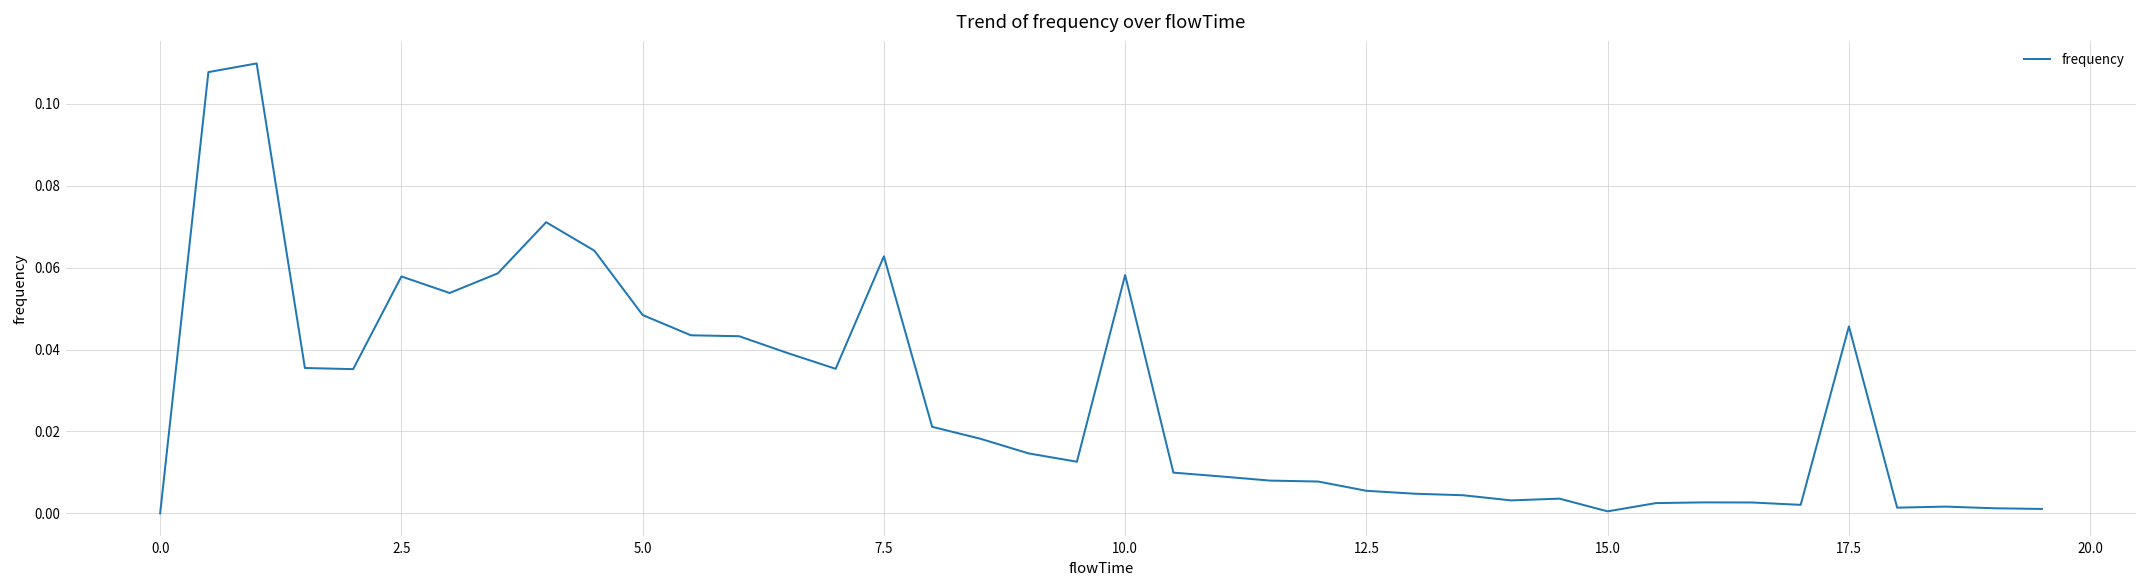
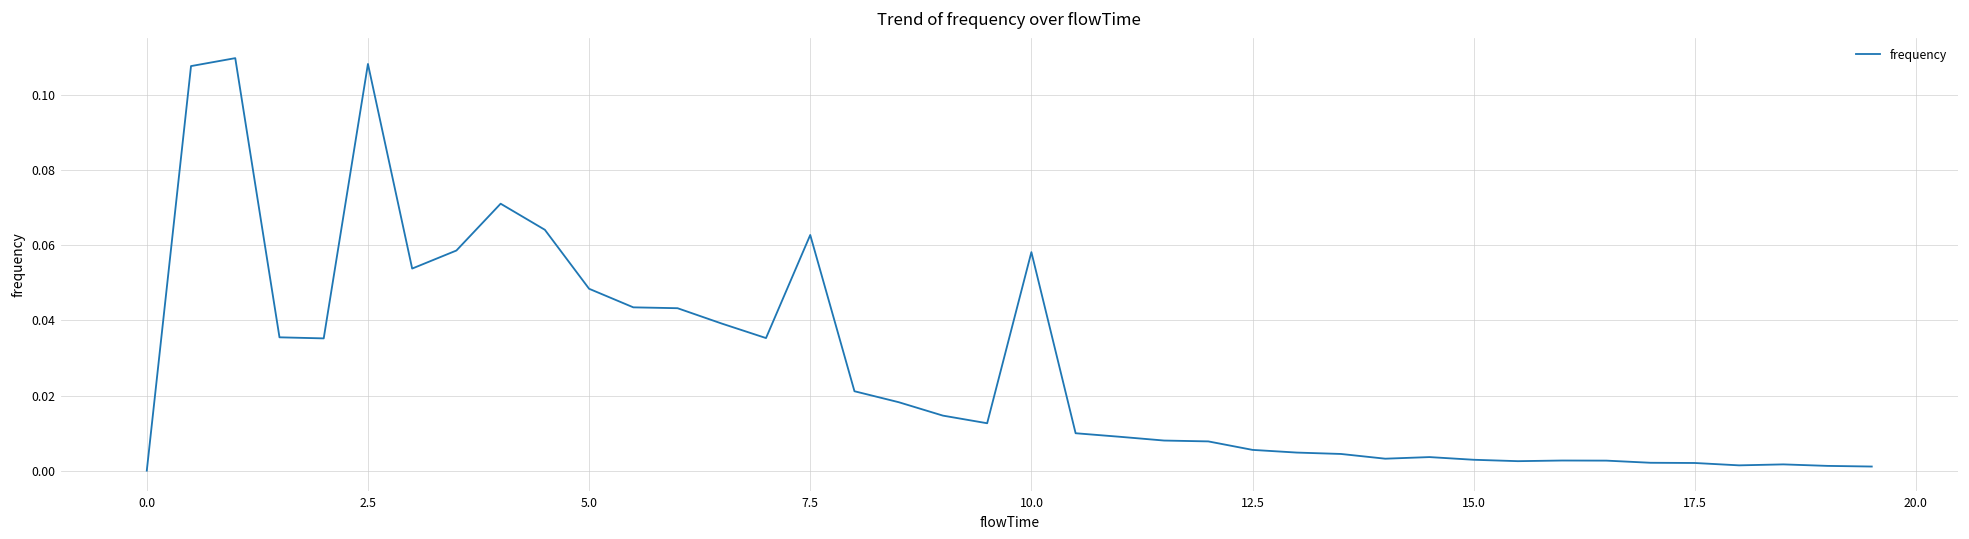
2.5: 0.058 -> 0.108
15.0: 0.001 -> 0.003
17.5: 0.046 -> 0.002
